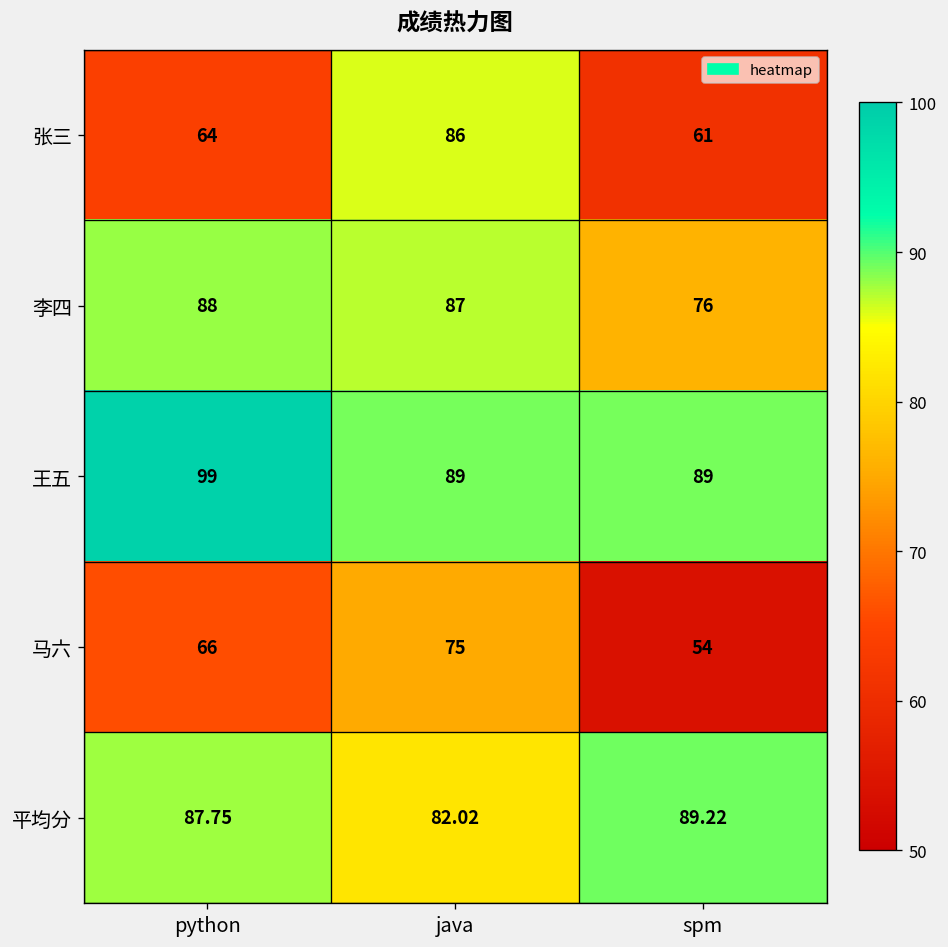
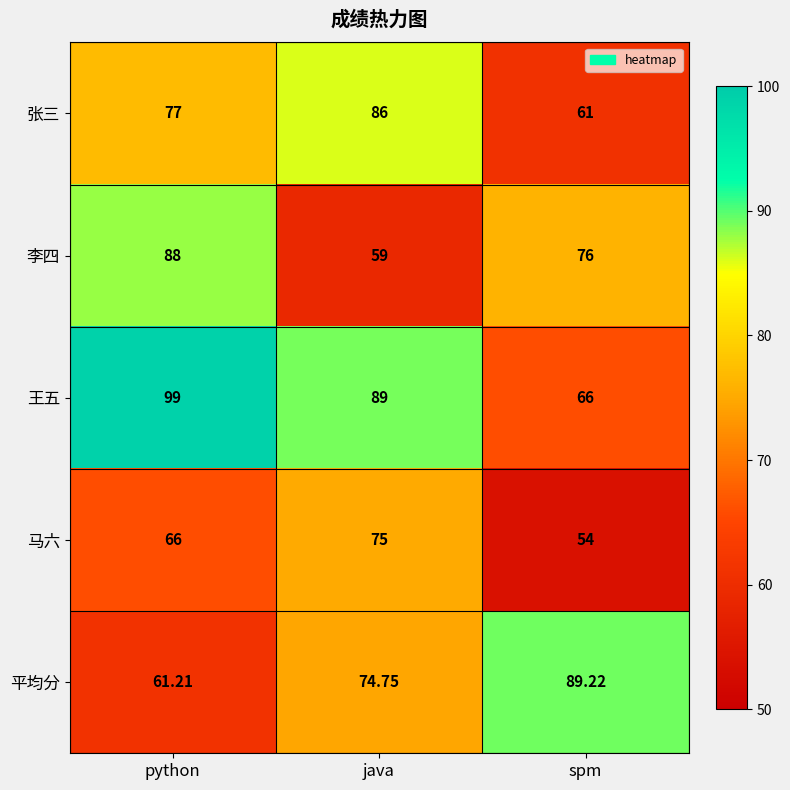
张三, python: 64 -> 77
李四, java: 87 -> 59
王五, spm: 89 -> 66
平均分, python: 87.75 -> 61.21
平均分, java: 82.02 -> 74.75
